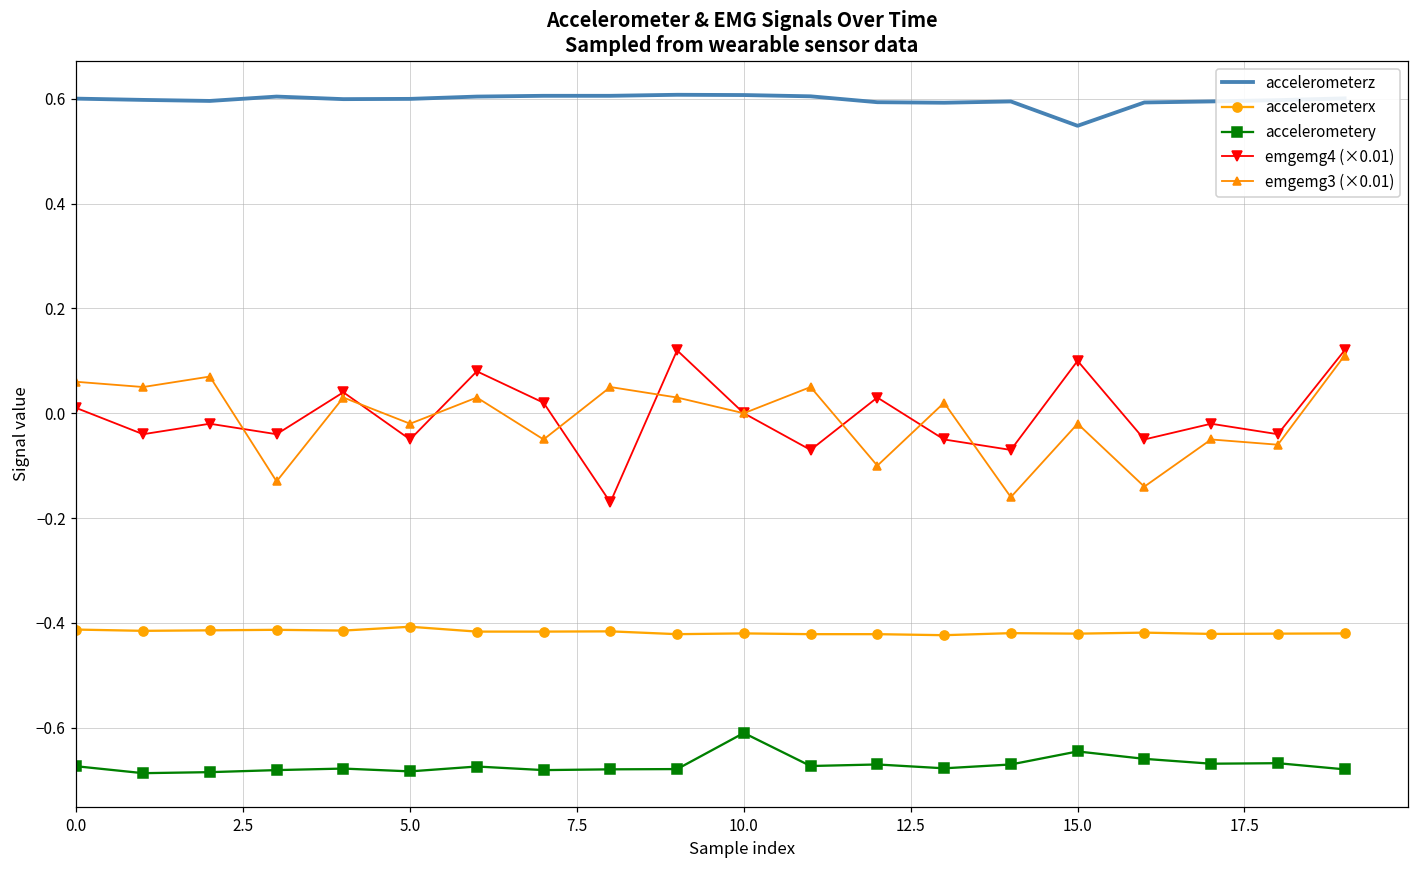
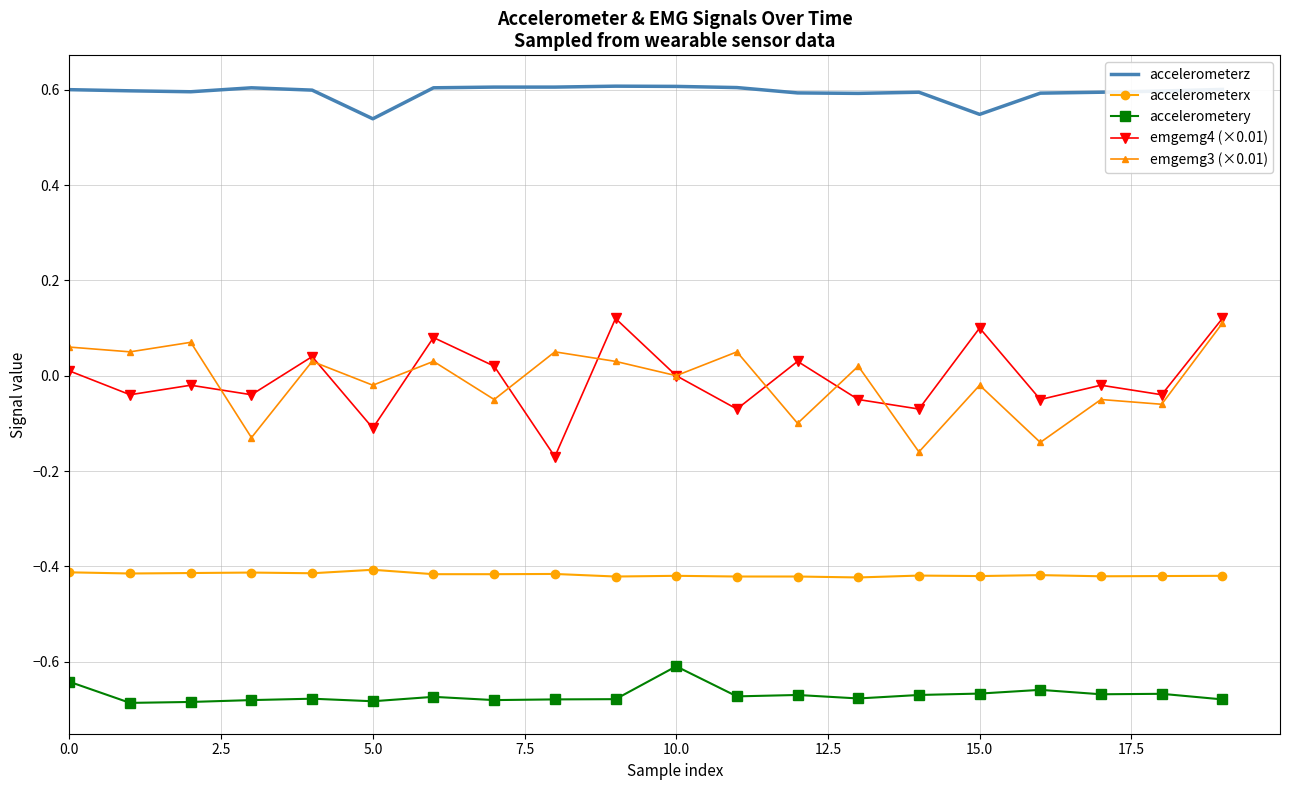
accelerometery, 0.0: -0.67 -> -0.64
accelerometerz, 5.0: 0.60 -> 0.54
emgemg4 (×0.01), 5.0: -0.05 -> -0.11
accelerometery, 15.0: -0.65 -> -0.67
